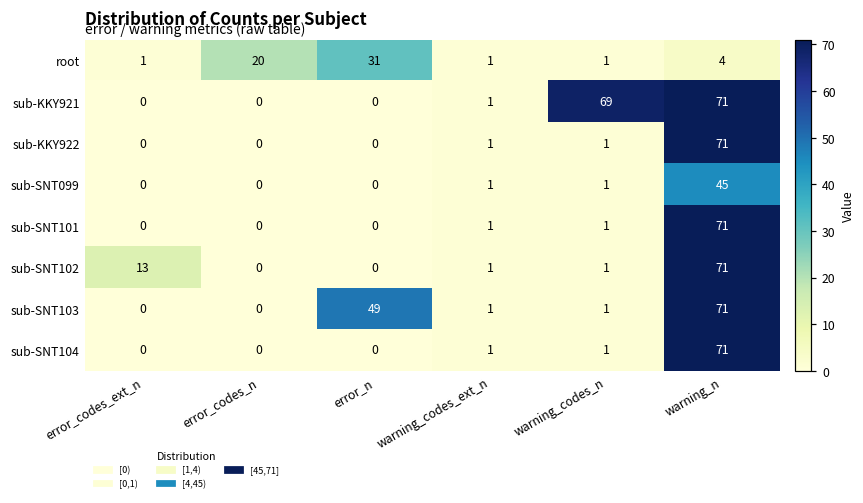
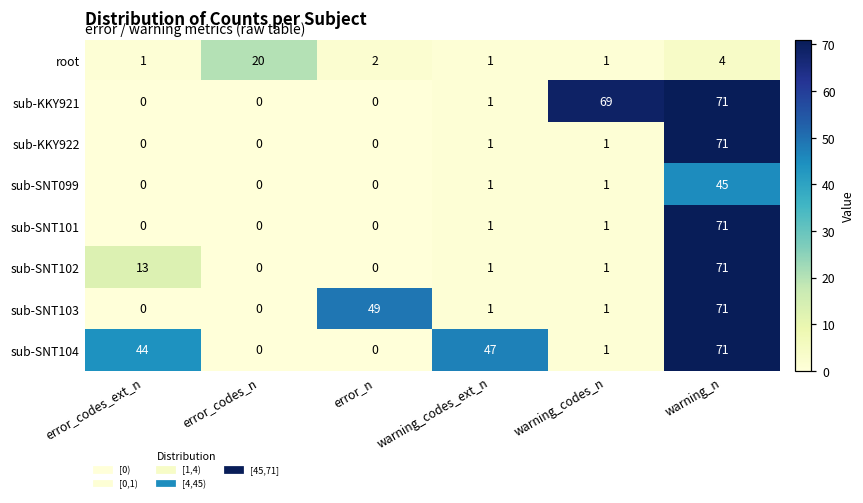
root, error_n: 31 -> 2
sub-SNT104, error_codes_ext_n: 0 -> 44
sub-SNT104, warning_codes_ext_n: 1 -> 47
